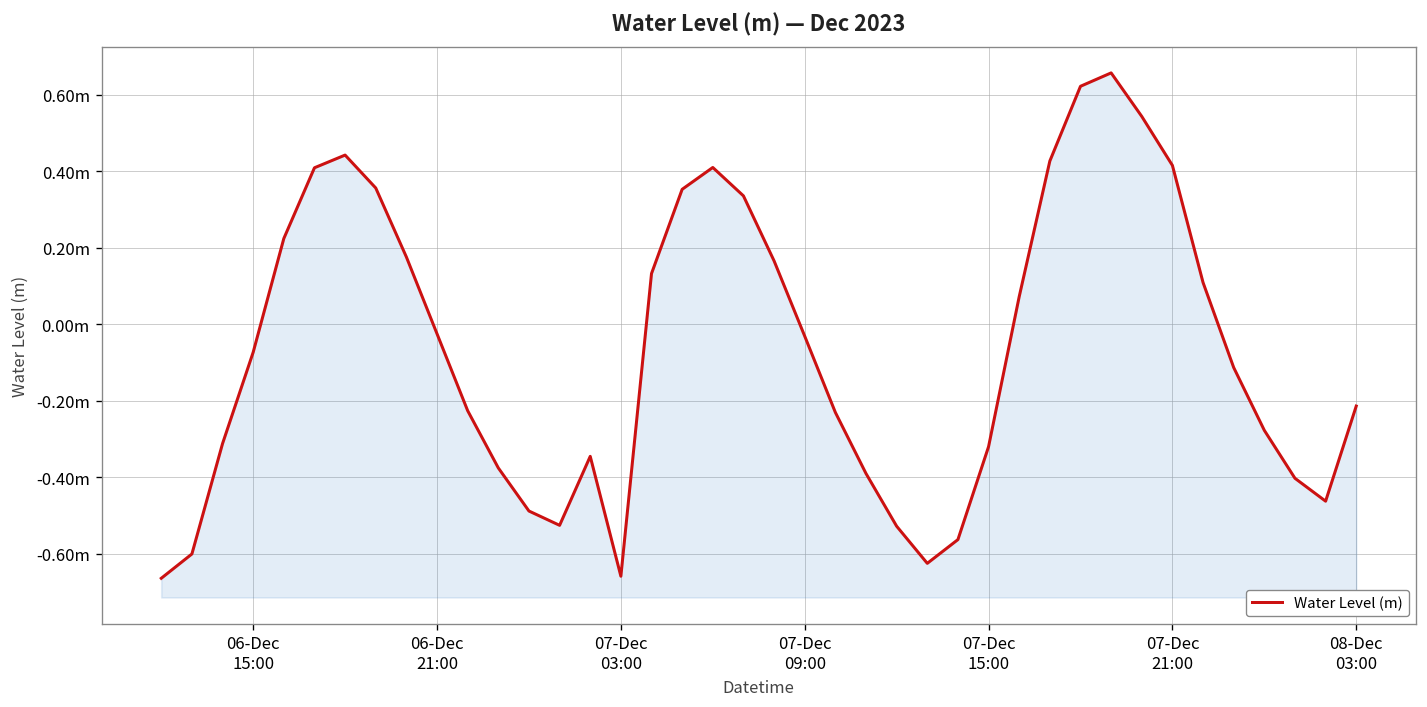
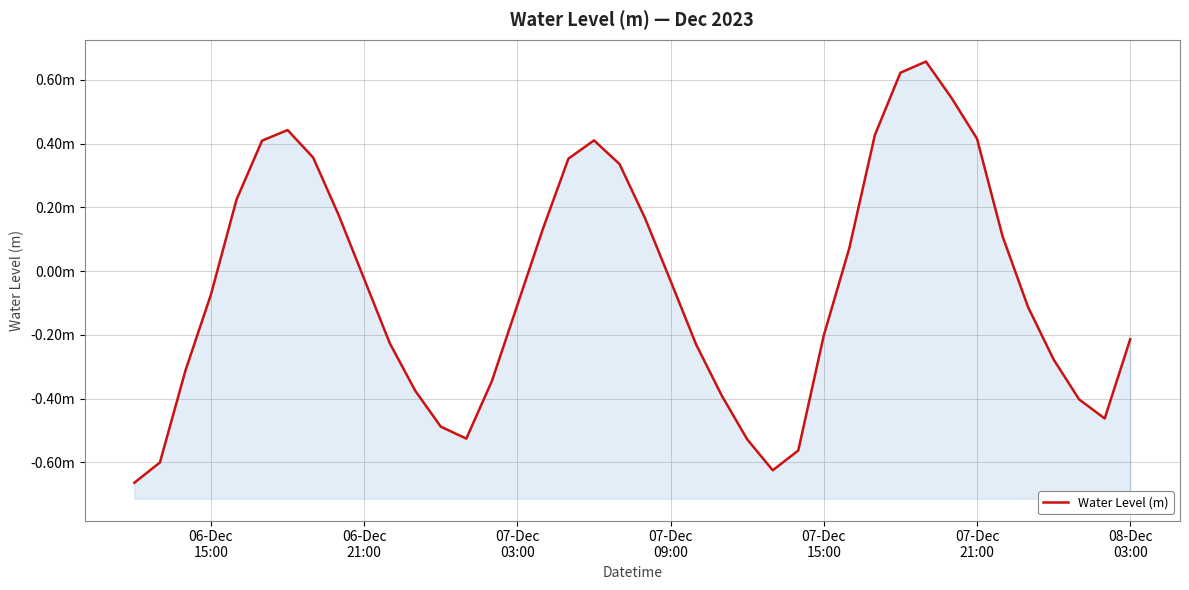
07-Dec 03:00: -0.66m -> -0.11m
07-Dec 15:00: -0.32m -> -0.20m
